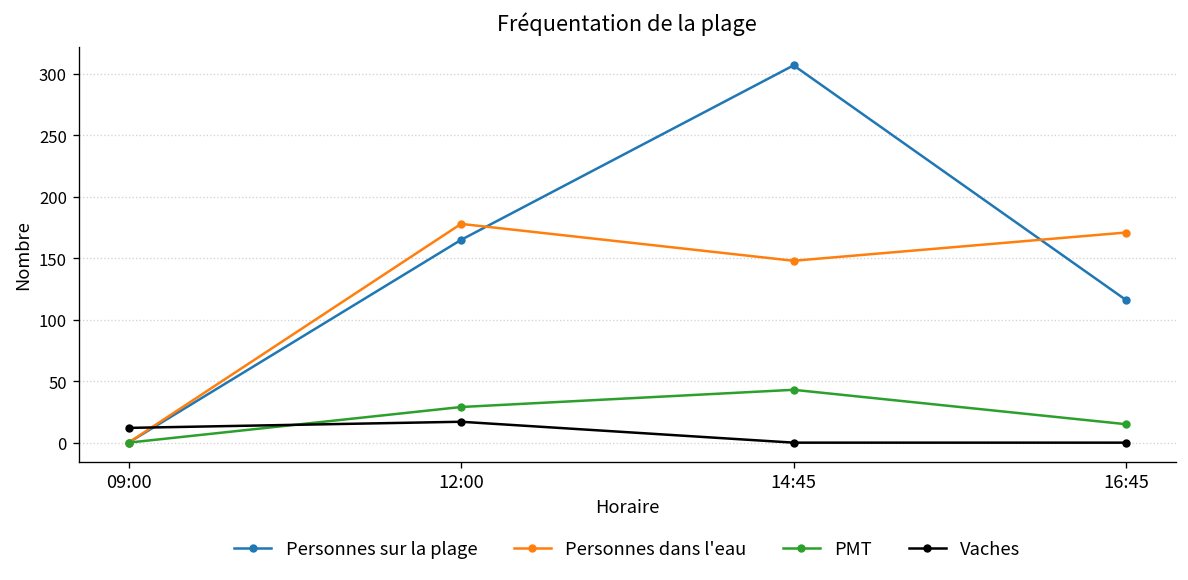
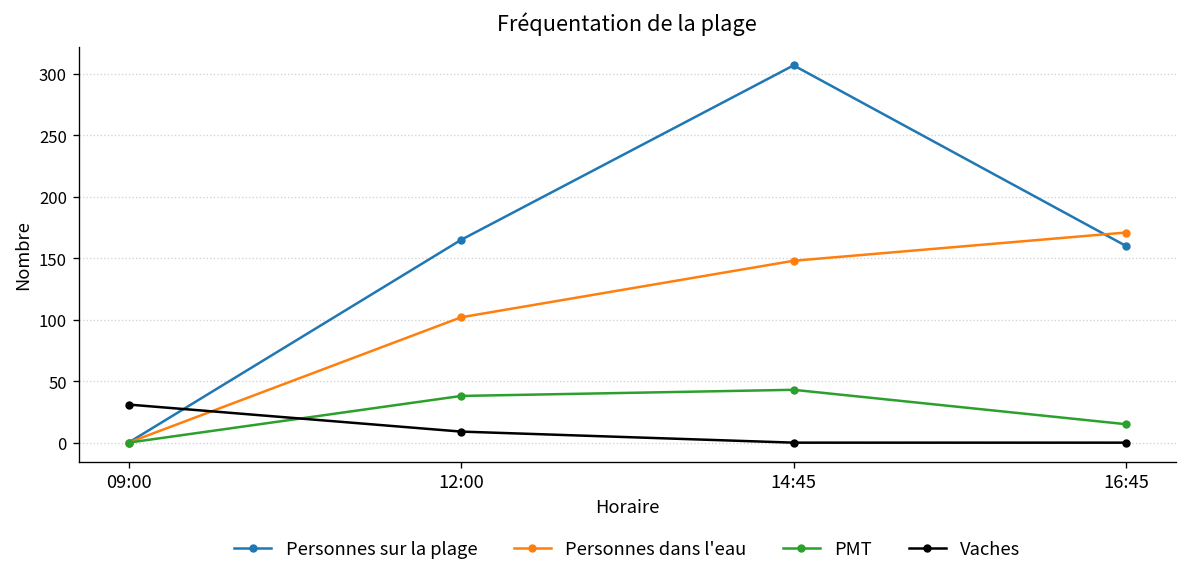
Vaches, 09:00: 12 -> 31
Personnes dans l'eau, 12:00: 178 -> 102
PMT, 12:00: 29 -> 38
Vaches, 12:00: 17 -> 9
Personnes sur la plage, 16:45: 116 -> 160
